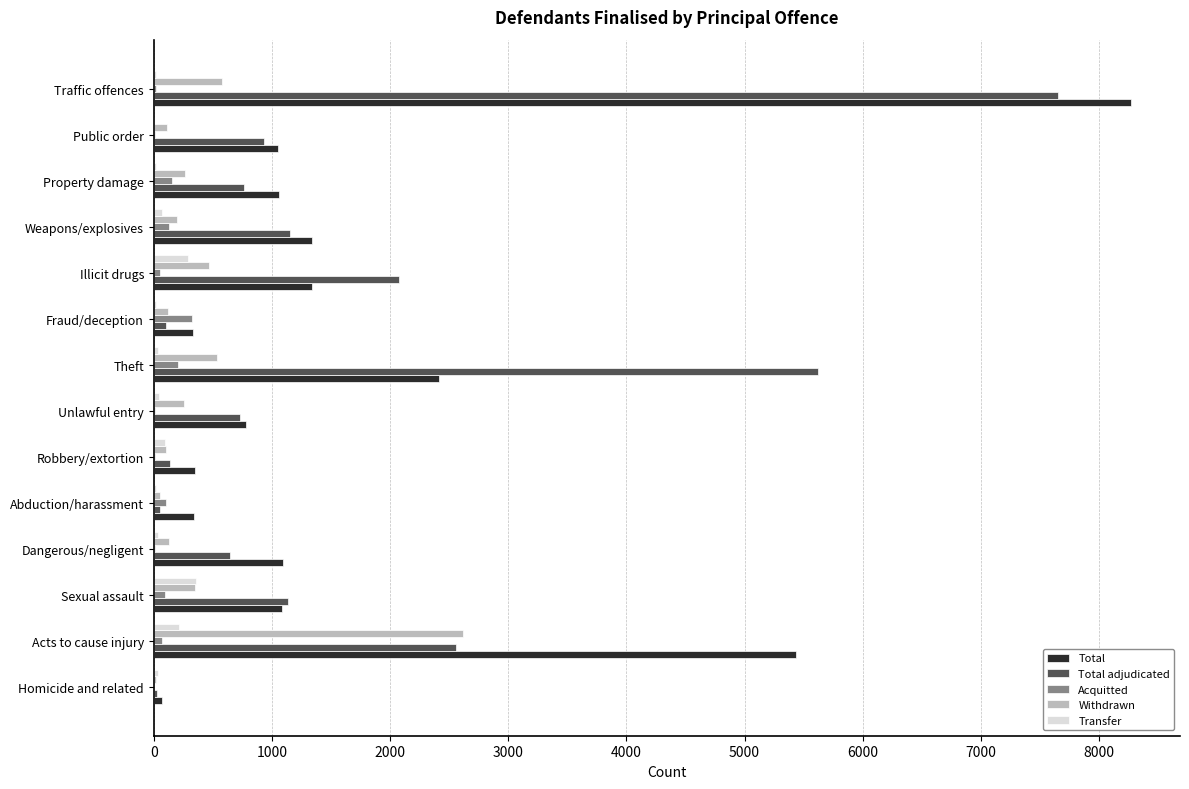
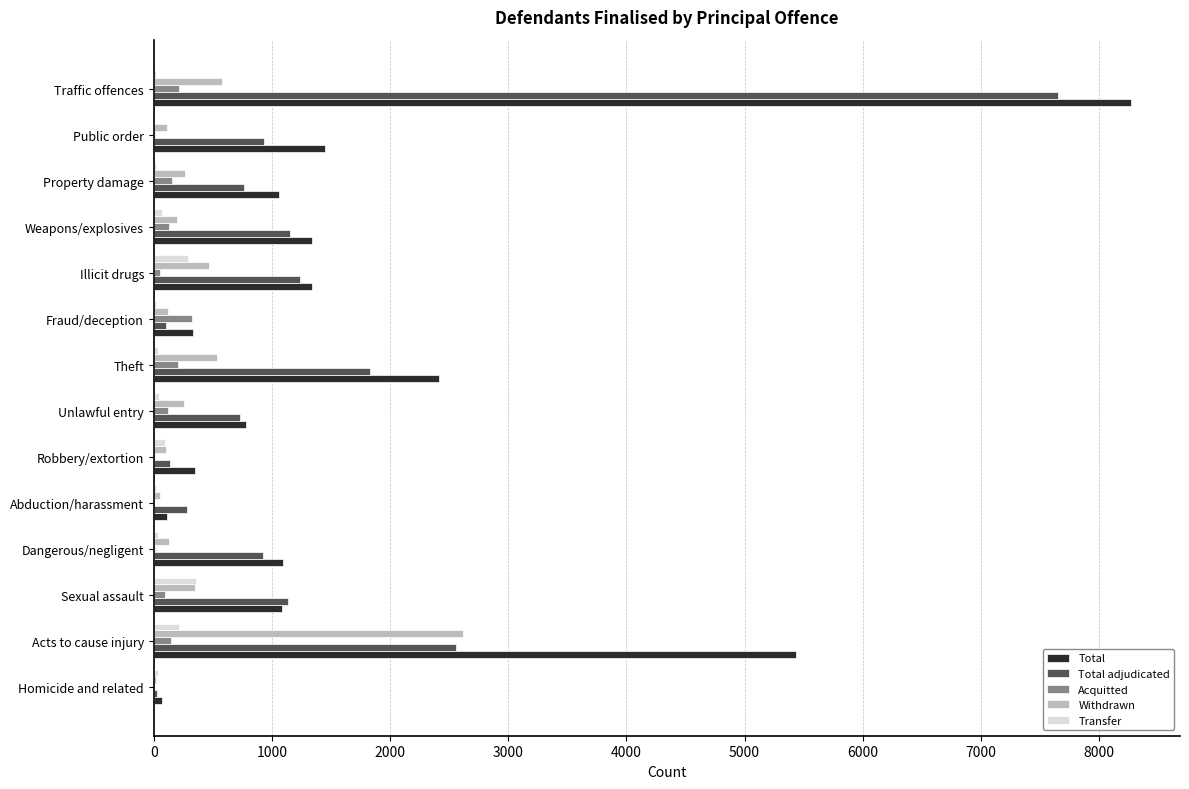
Acquitted, Traffic offences: 20 -> 210
Total, Public order: 1060 -> 1450
Total adjudicated, Illicit drugs: 2070 -> 1230
Total adjudicated, Theft: 5620 -> 1830
Acquitted, Unlawful entry: 20 -> 120
Acquitted, Abduction/harassment: 110 -> 0
Total adjudicated, Abduction/harassment: 50 -> 280
Total, Abduction/harassment: 350 -> 110
Total adjudicated, Dangerous/negligent: 650 -> 930
Acquitted, Acts to cause injury: 70 -> 150
